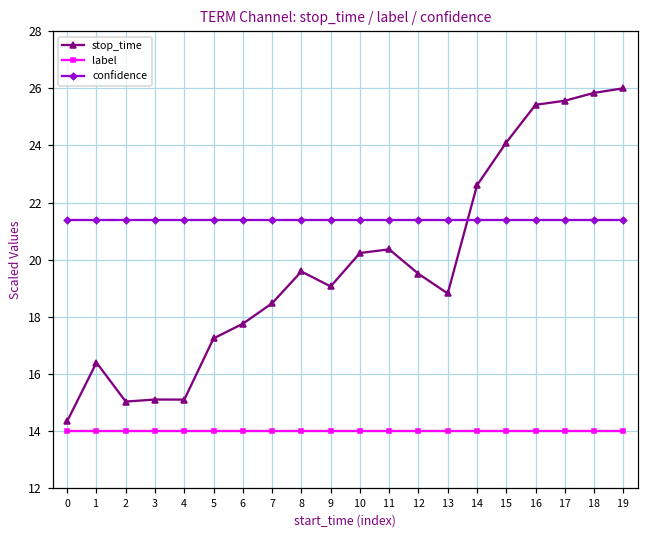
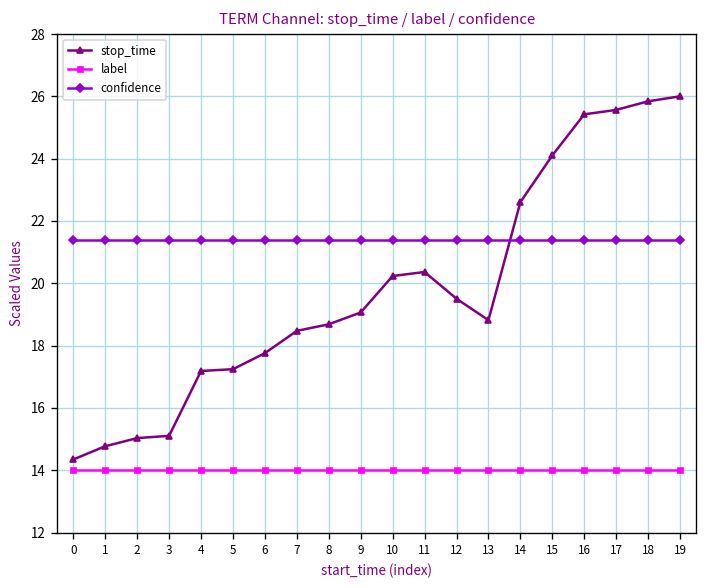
stop_time, 1: 16.4 -> 14.8
stop_time, 4: 15.1 -> 17.2
stop_time, 8: 19.6 -> 18.7
